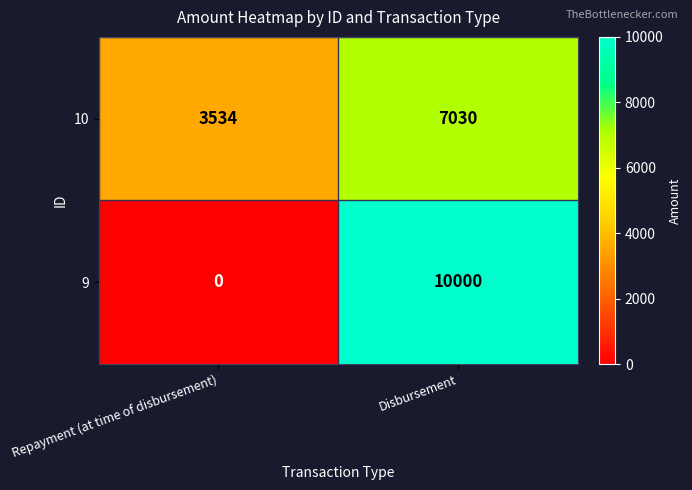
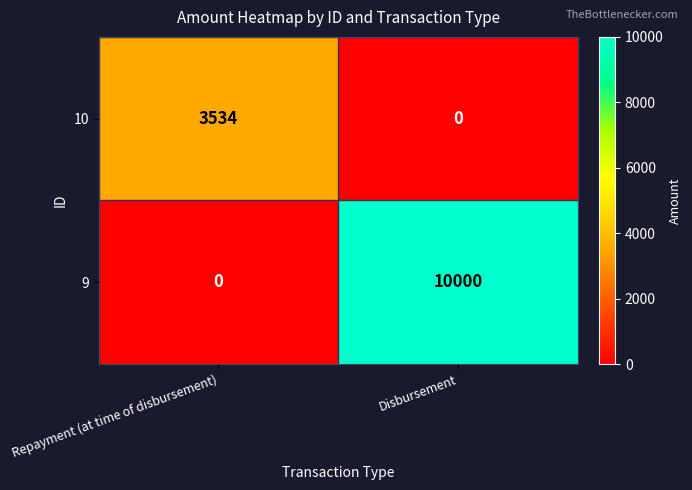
10, Disbursement: 7030 -> 0
